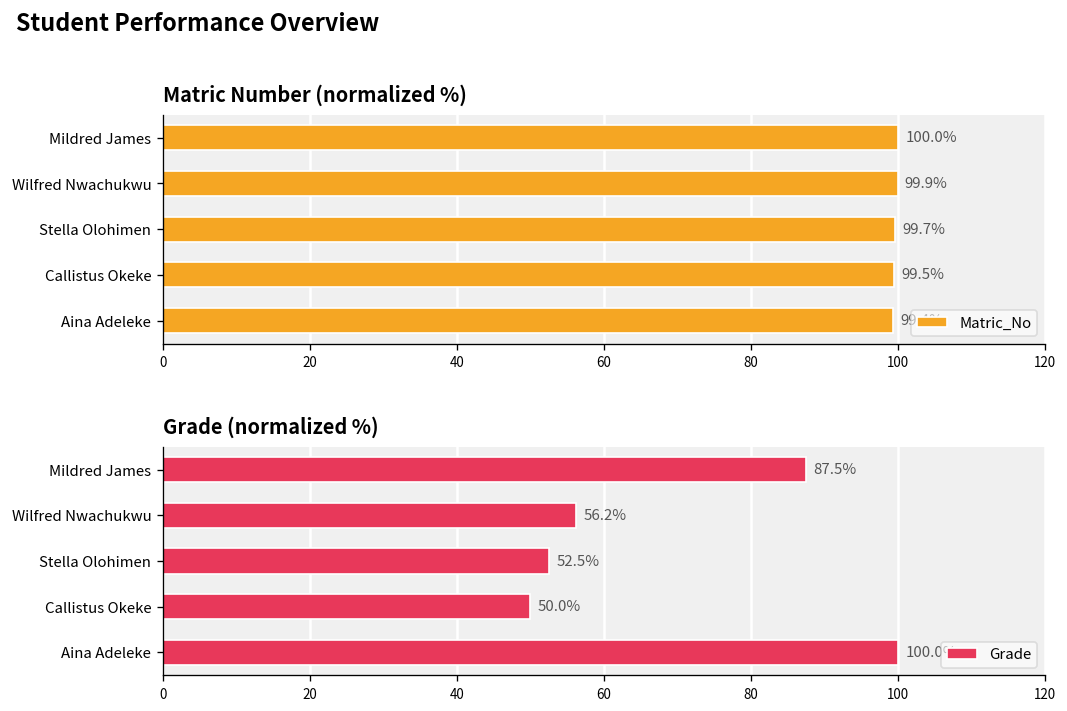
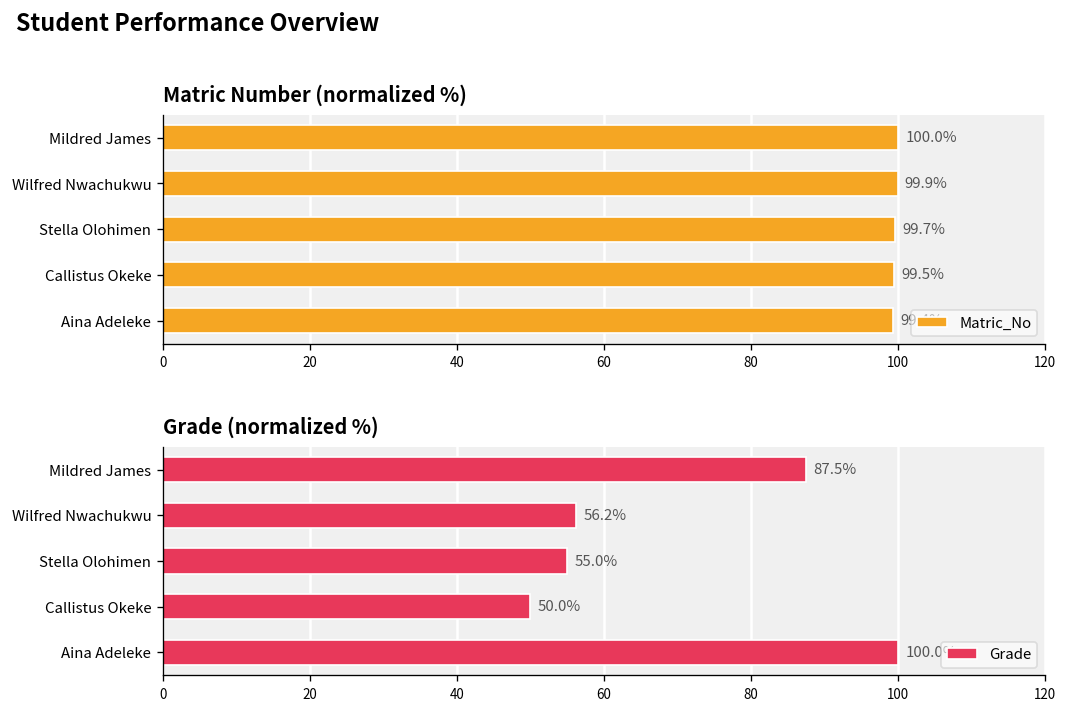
Grade (normalized %), Stella Olohimen: 52.5% -> 55.0%
